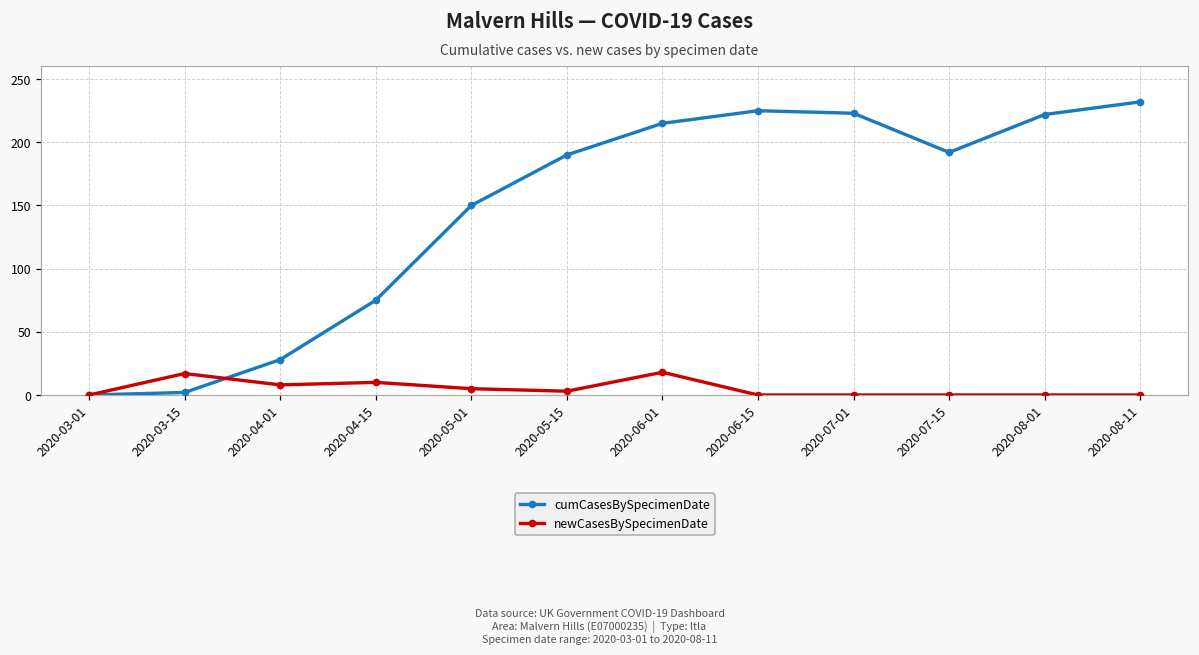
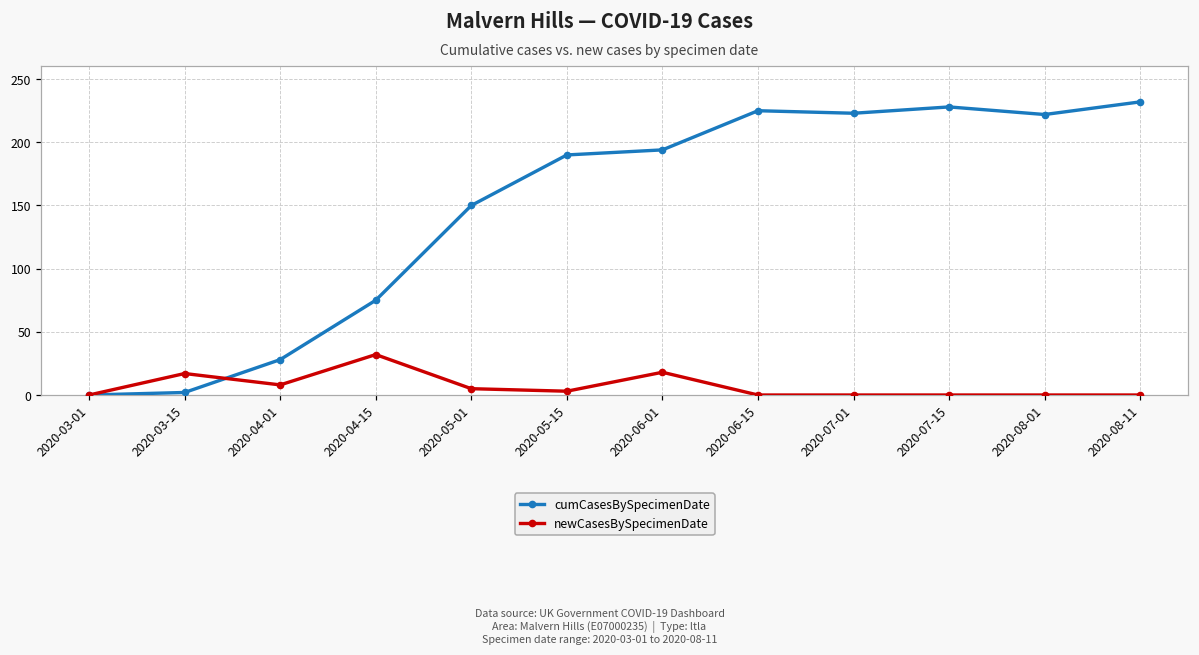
newCasesBySpecimenDate, 2020-04-15: 10 -> 32
cumCasesBySpecimenDate, 2020-06-01: 215 -> 194
cumCasesBySpecimenDate, 2020-07-15: 192 -> 228
